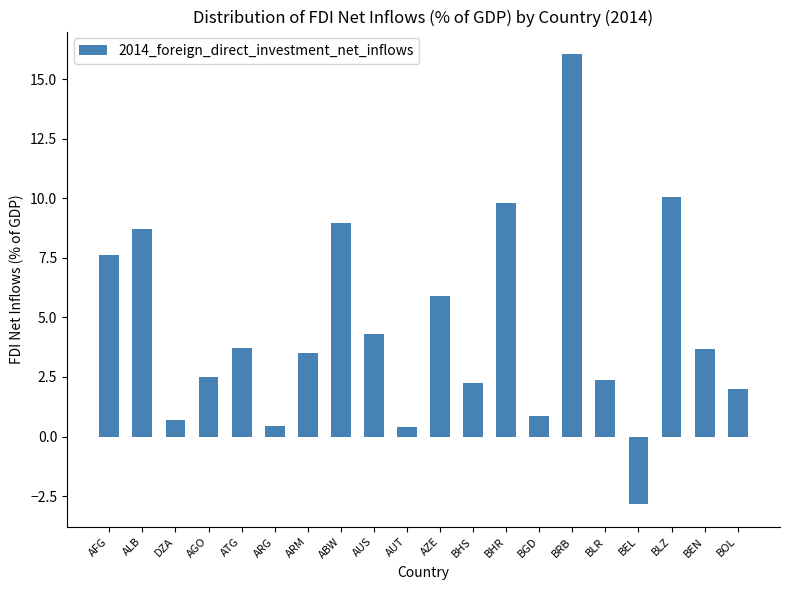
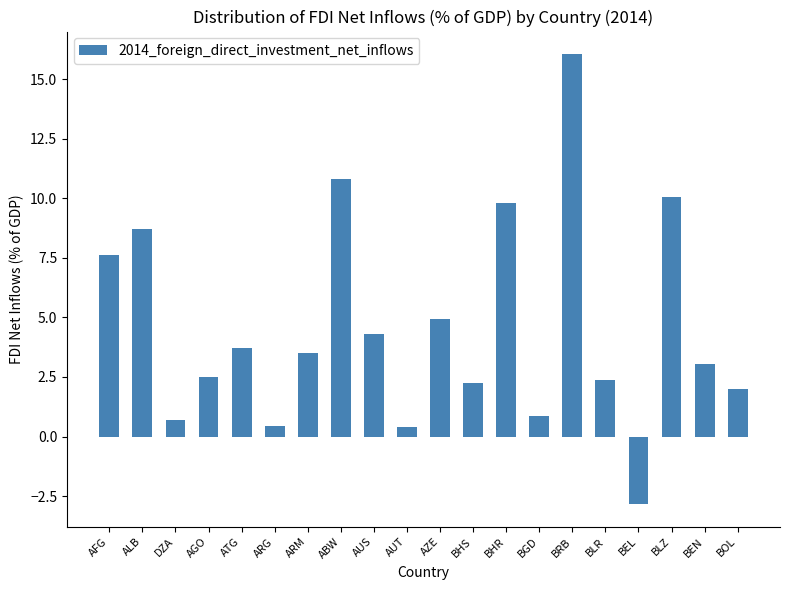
ABW: 9.0 -> 10.8
AZE: 5.9 -> 4.9
BEN: 3.7 -> 3.1
